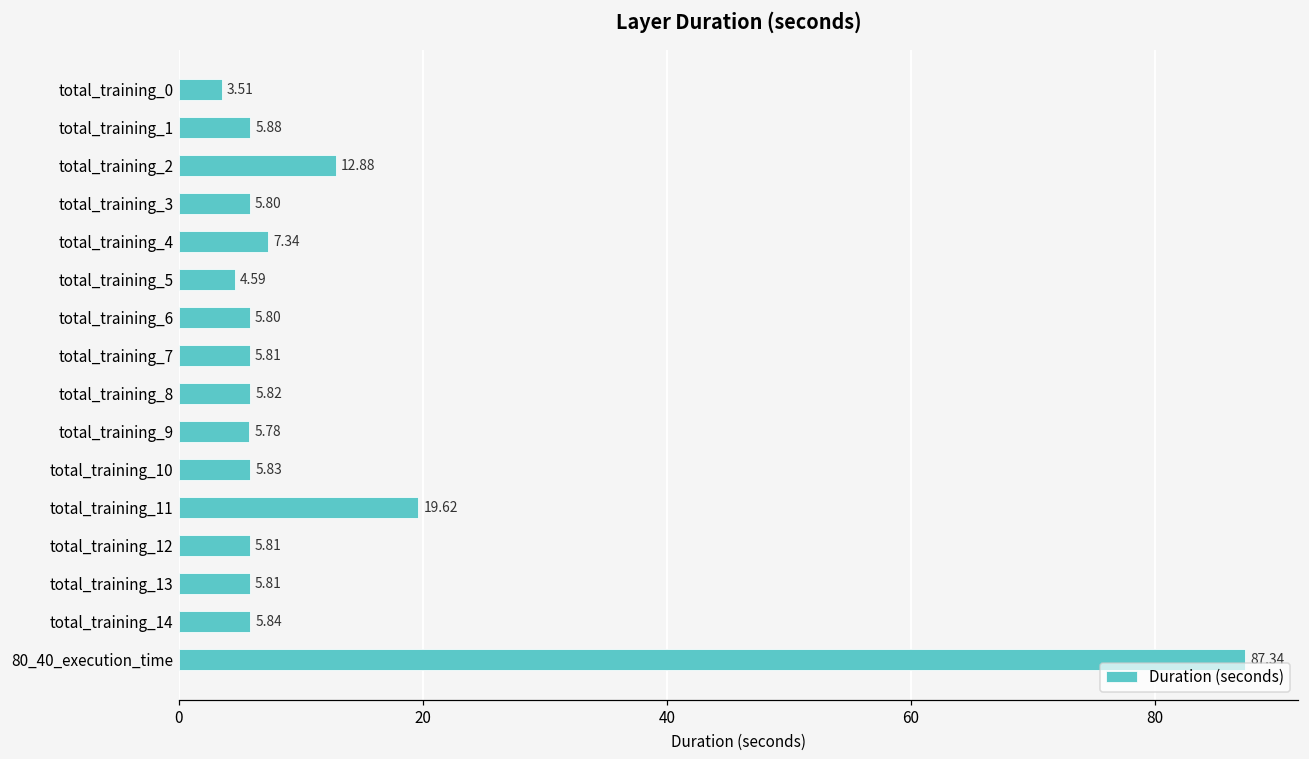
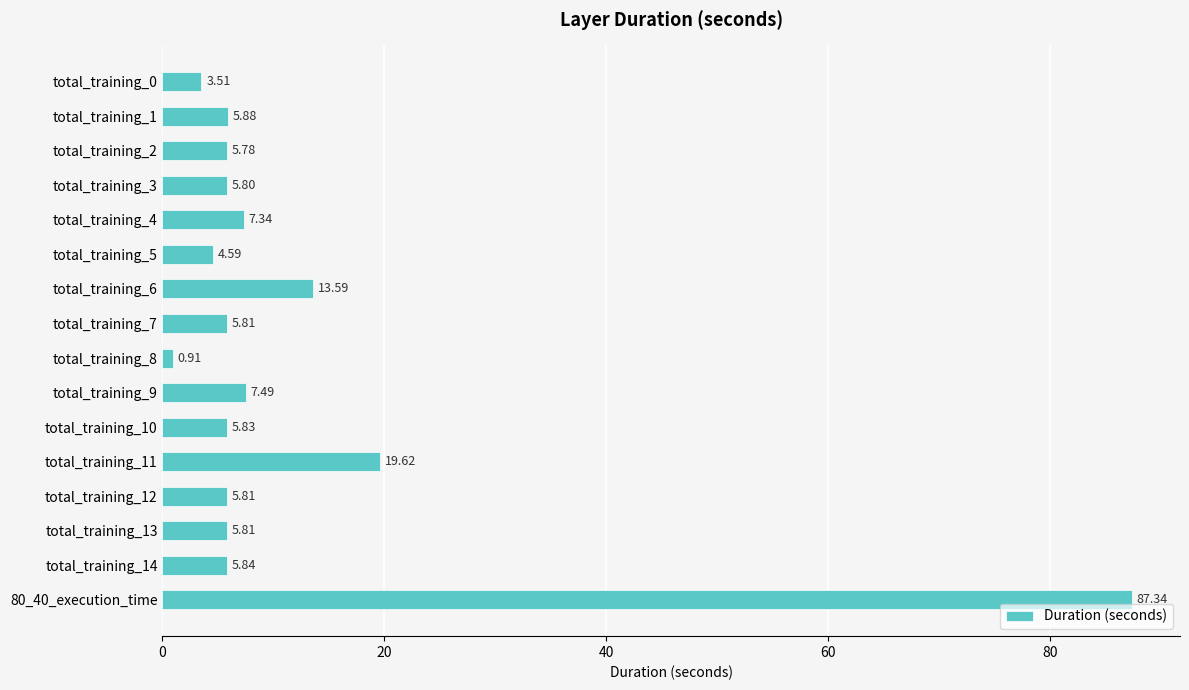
total_training_2: 12.88 -> 5.78
total_training_6: 5.80 -> 13.59
total_training_8: 5.82 -> 0.91
total_training_9: 5.78 -> 7.49
